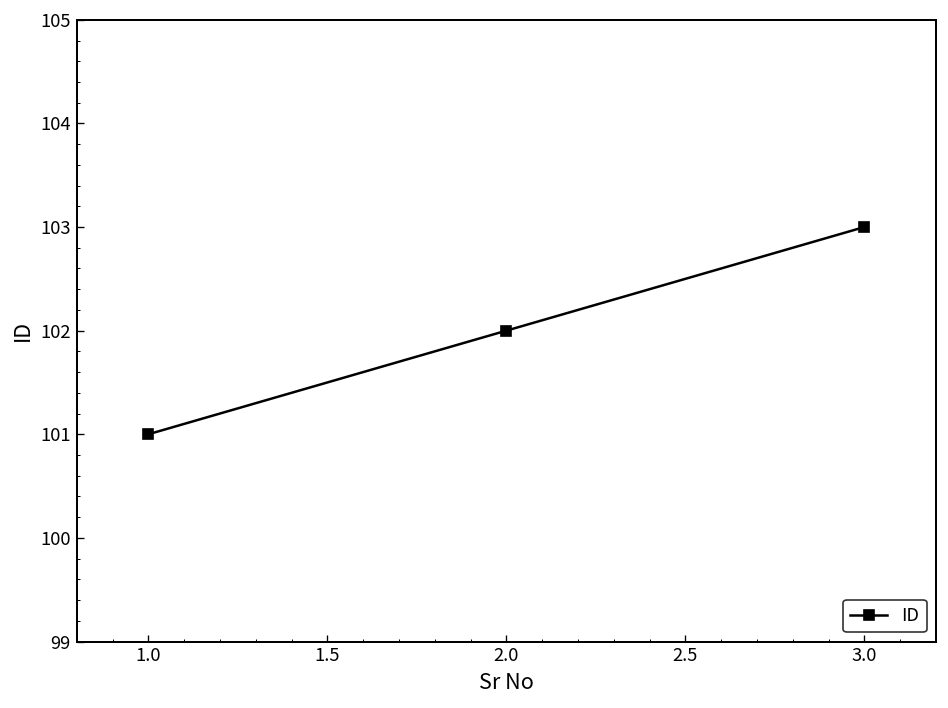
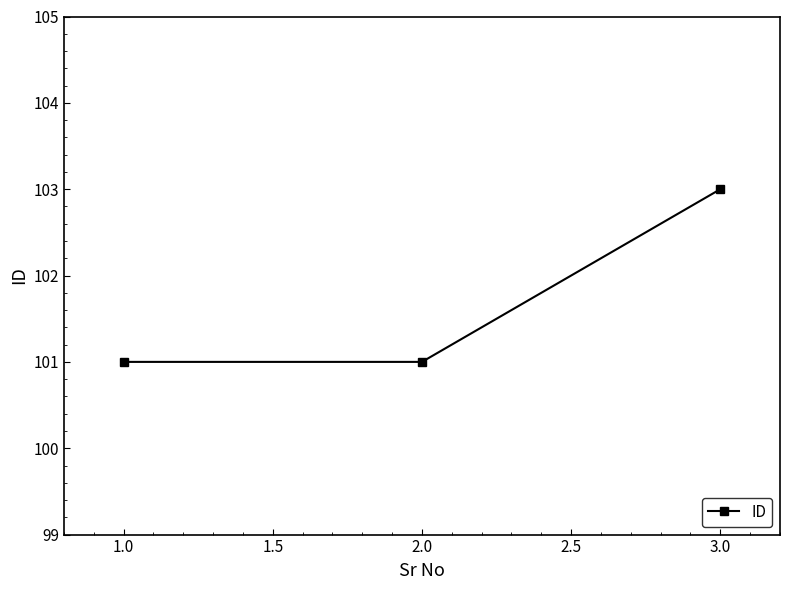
2.0: 102 -> 101
